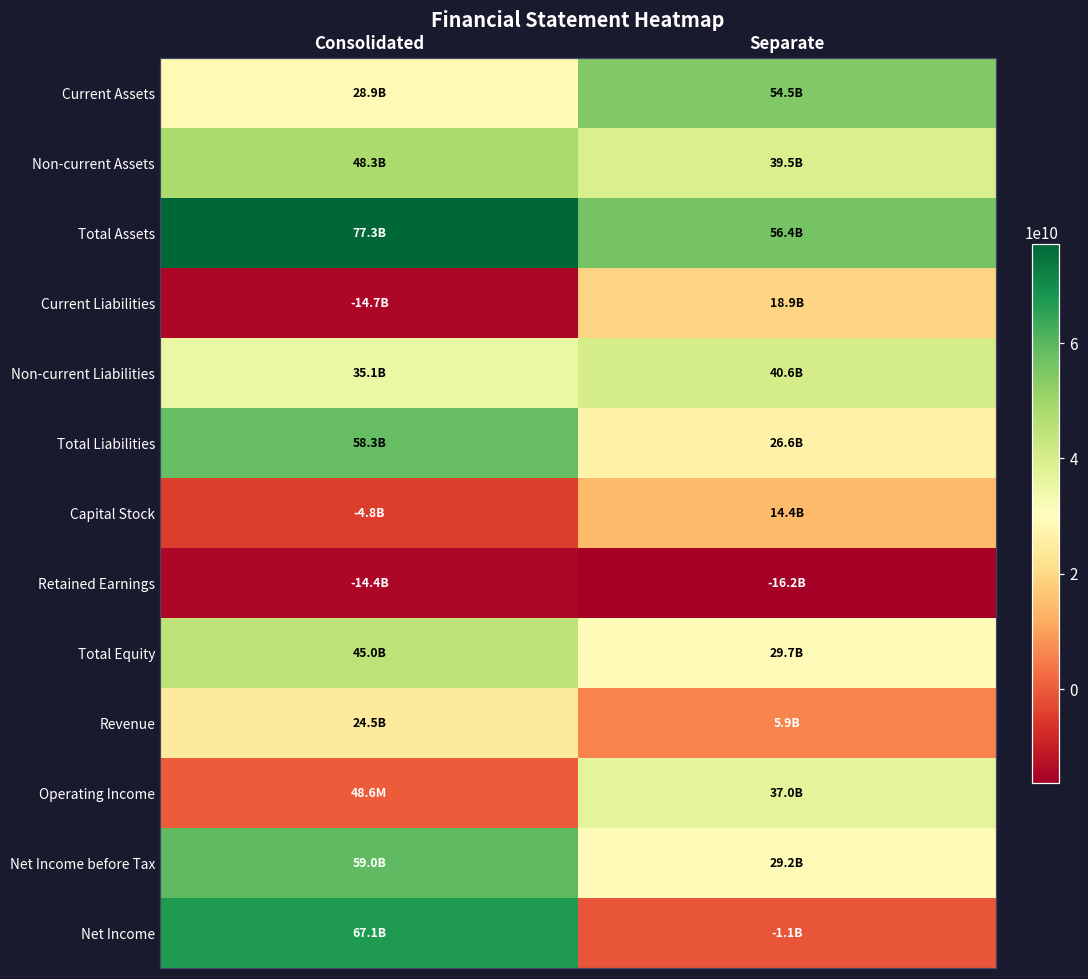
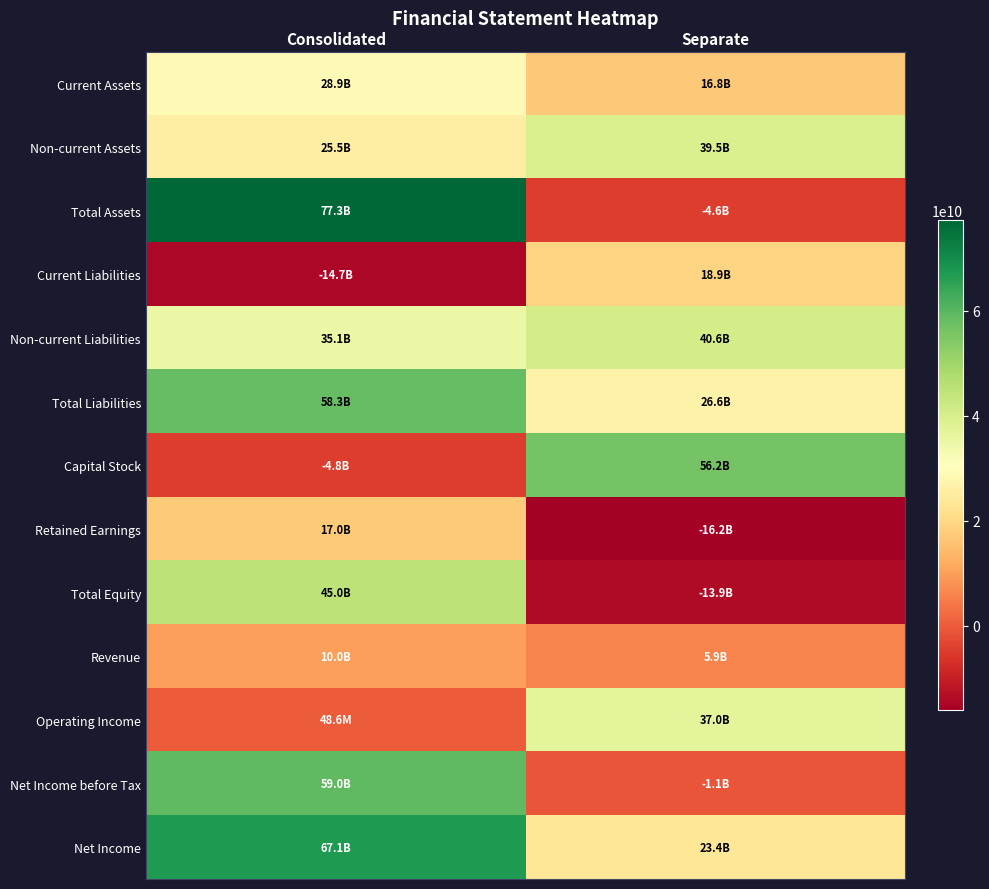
Current Assets, Separate: 54.5B -> 16.8B
Non-current Assets, Consolidated: 48.3B -> 25.5B
Total Assets, Separate: 56.4B -> -4.6B
Capital Stock, Separate: 14.4B -> 56.2B
Retained Earnings, Consolidated: -14.4B -> 17.0B
Total Equity, Separate: 29.7B -> -13.9B
Revenue, Consolidated: 24.5B -> 10.0B
Net Income before Tax, Separate: 29.2B -> -1.1B
Net Income, Separate: -1.1B -> 23.4B
